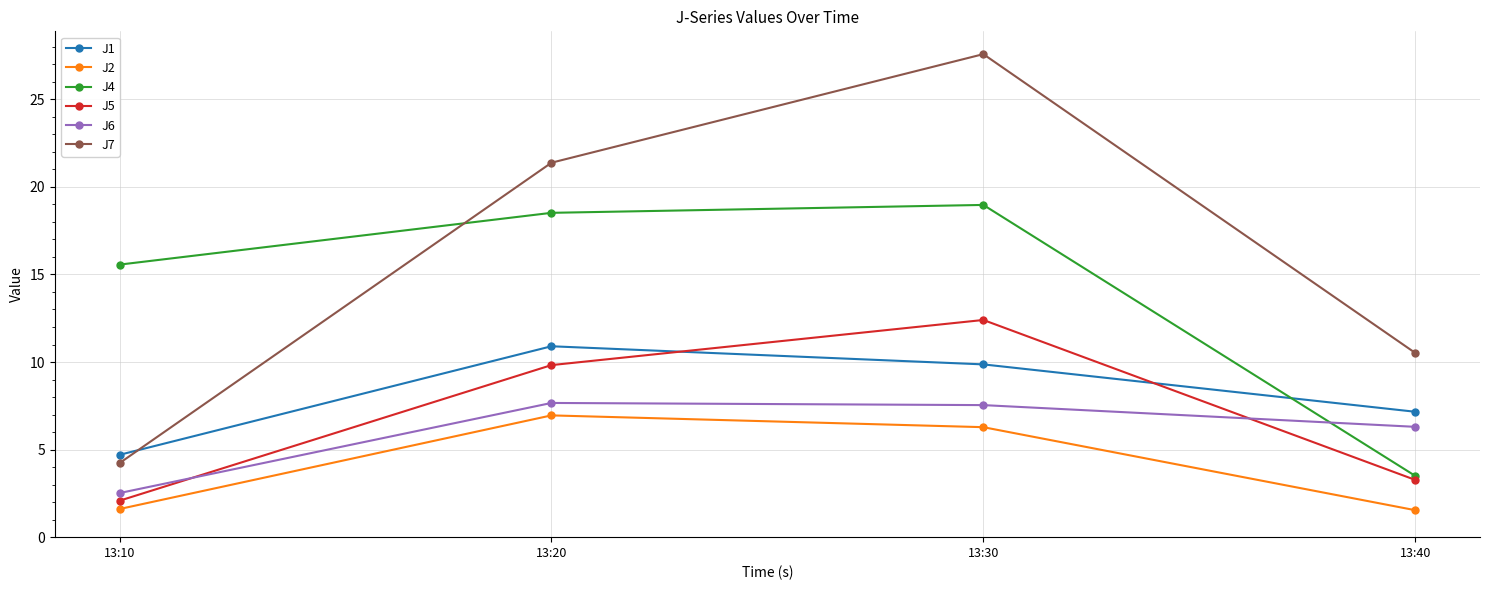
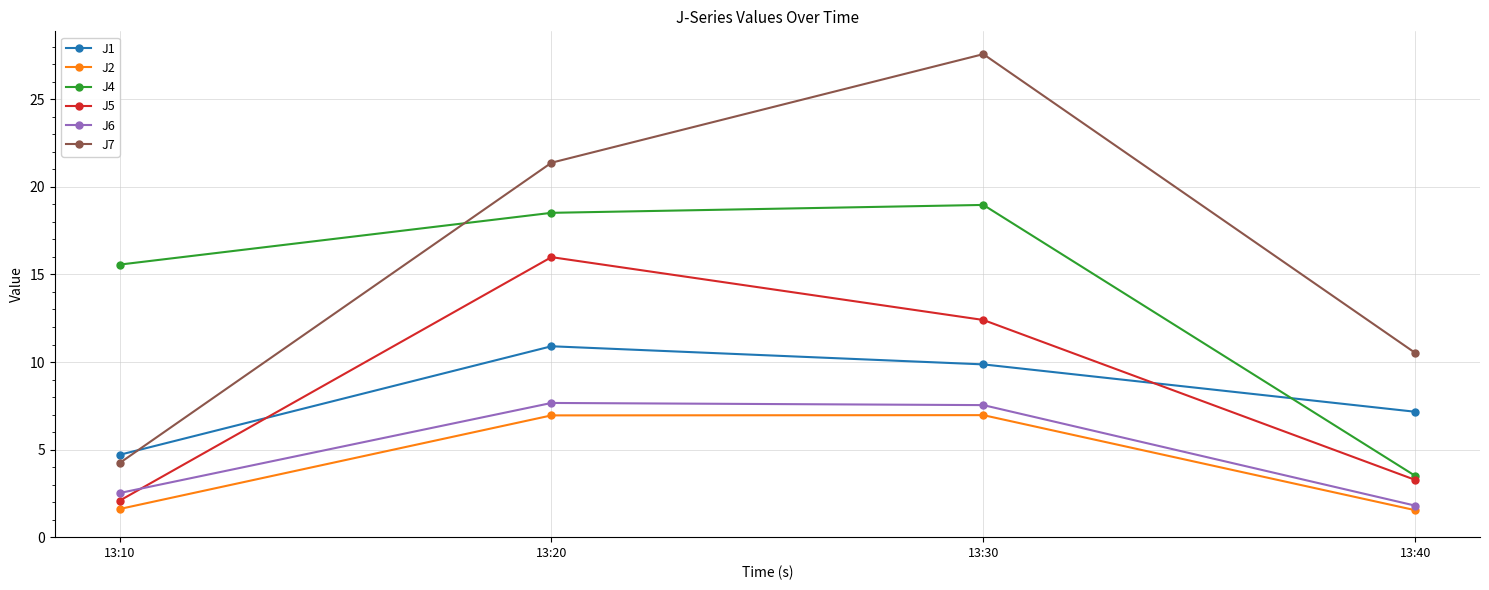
J5, 13:20: 9.8 -> 16.0
J2, 13:30: 6.3 -> 7.0
J6, 13:40: 6.3 -> 1.8
